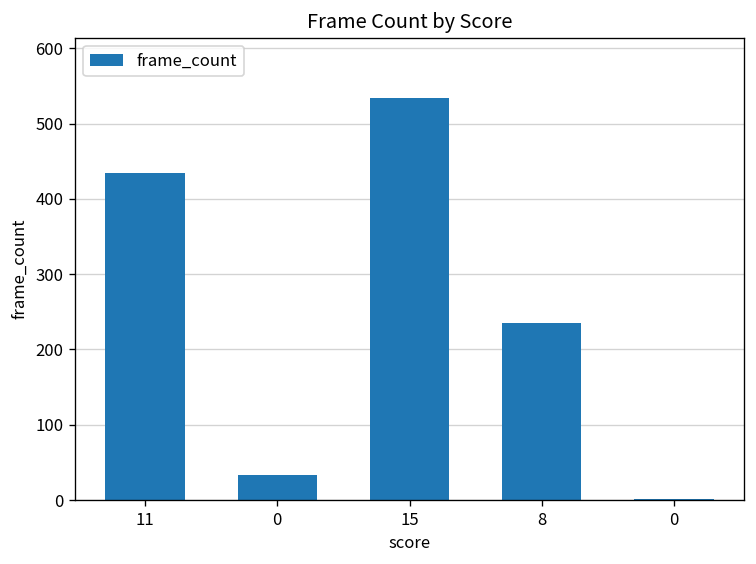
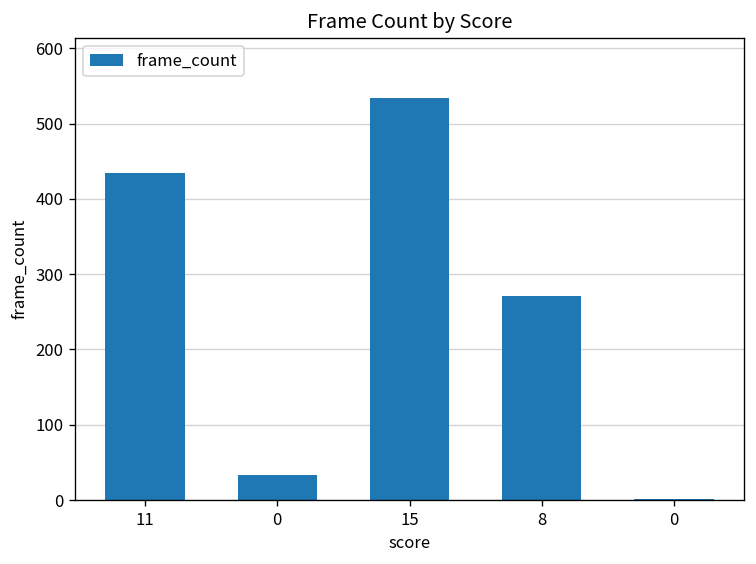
8: 240 -> 270
